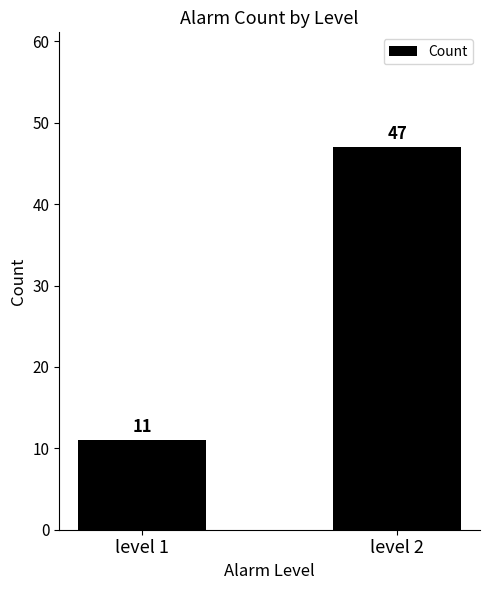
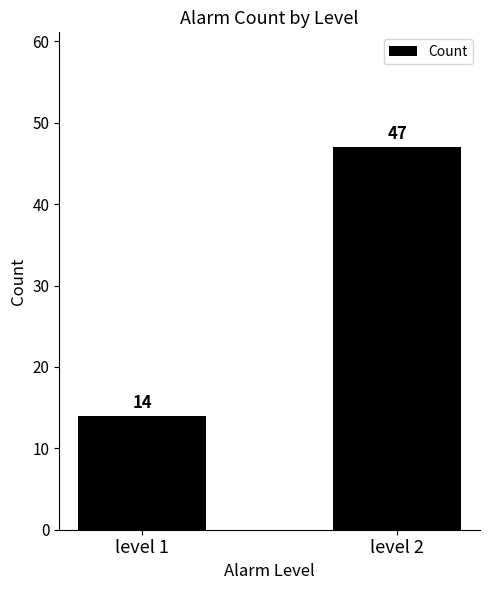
level 1: 11 -> 14
